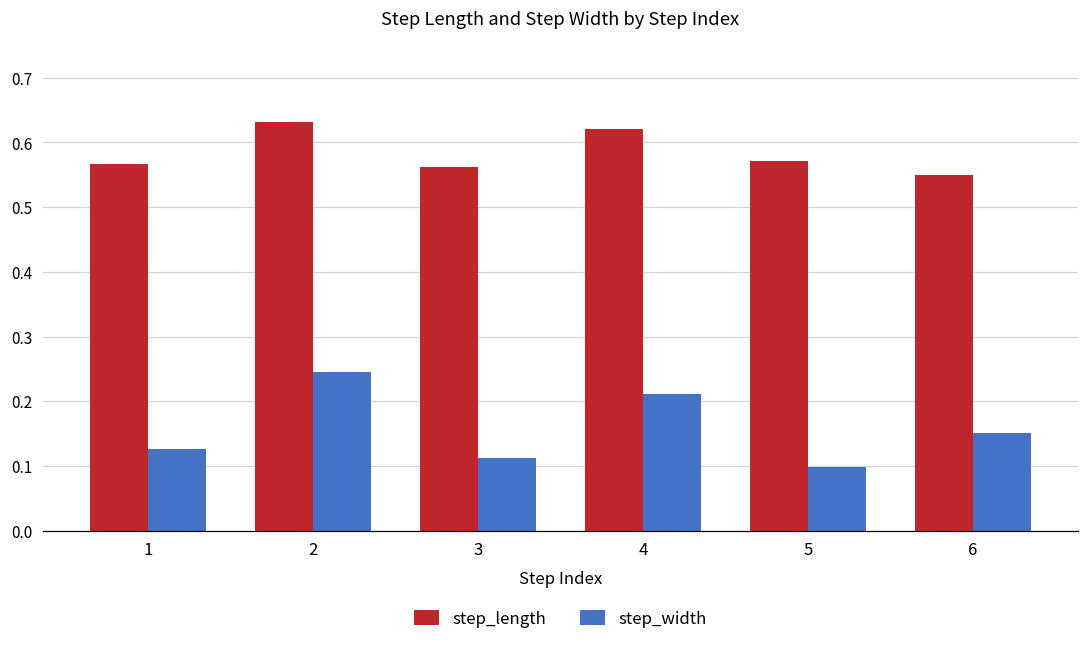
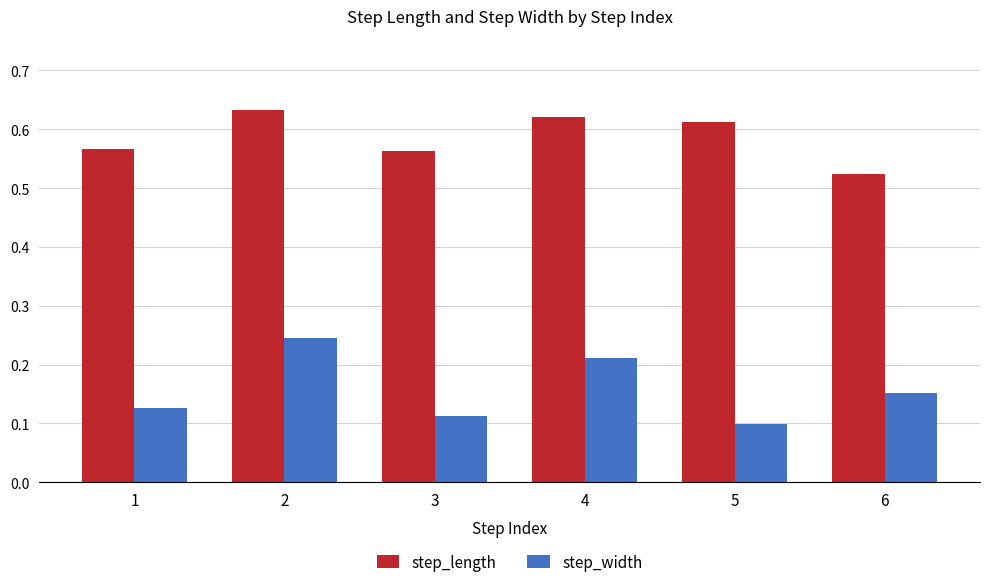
step_length, 5: 0.57 -> 0.61
step_length, 6: 0.55 -> 0.52
